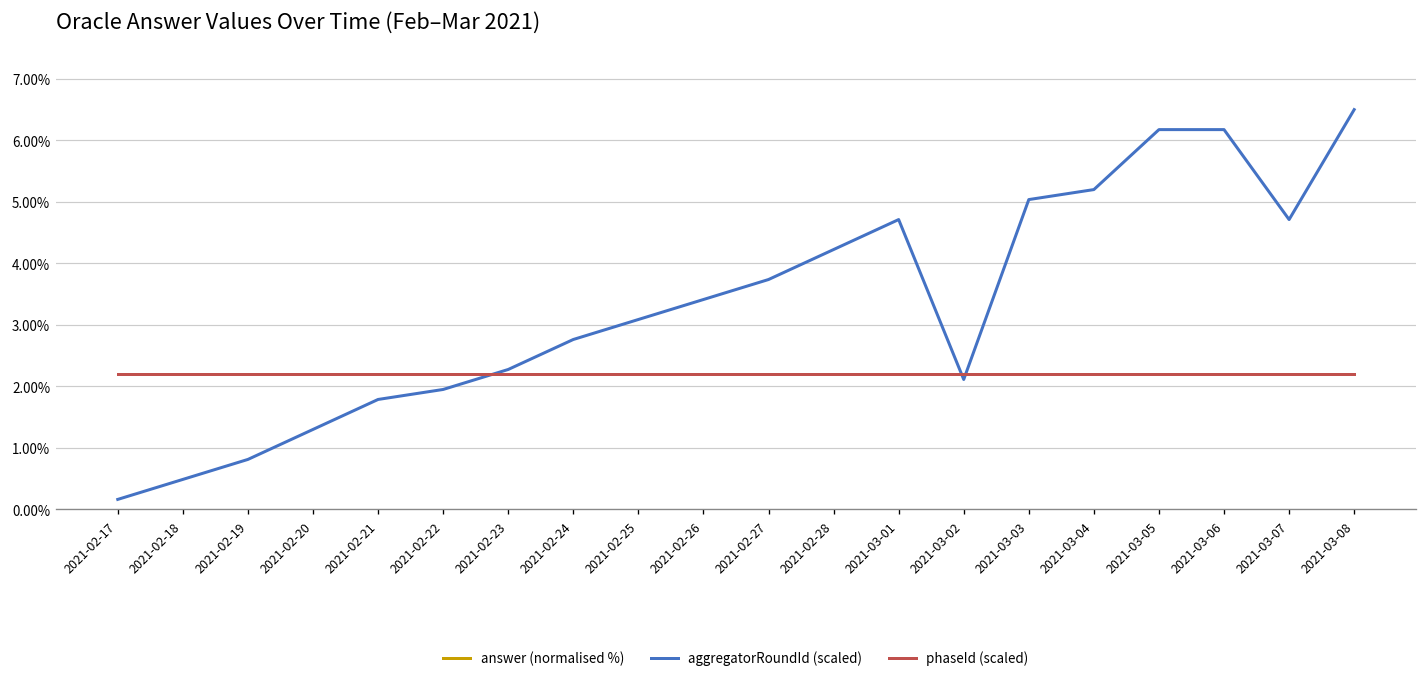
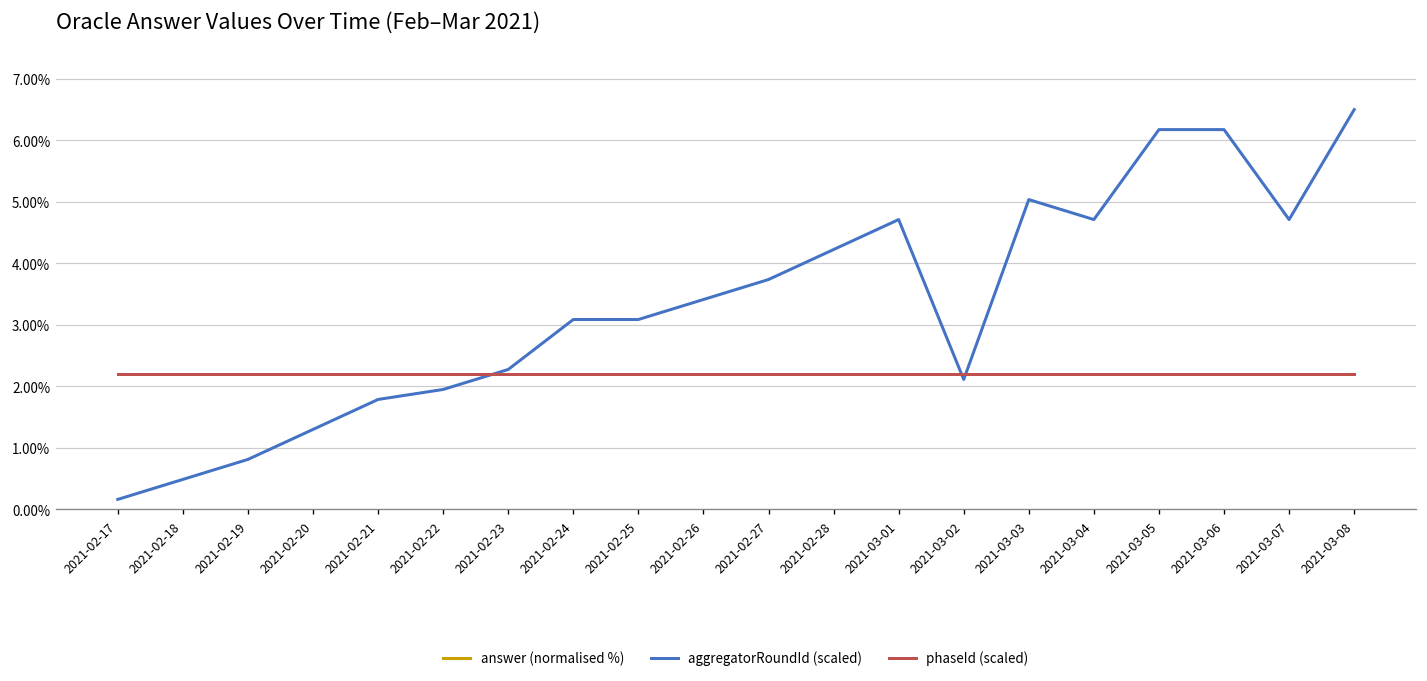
aggregatorRoundId (scaled), 2021-02-24: 2.8% -> 3.1%
aggregatorRoundId (scaled), 2021-03-04: 5.2% -> 4.7%
